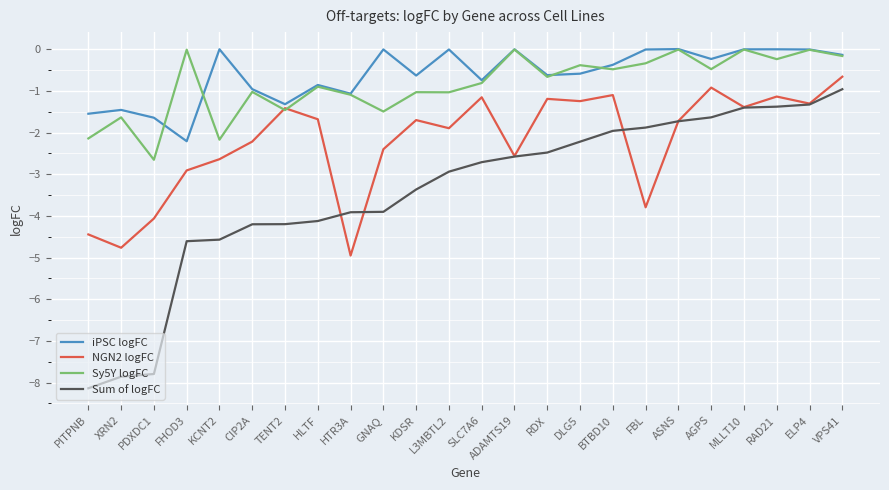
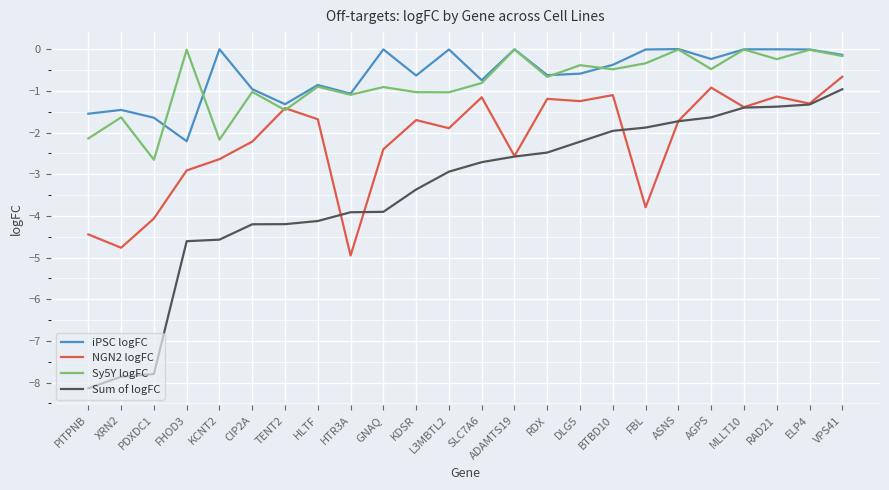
Sy5Y logFC, GNAQ: -1.5 -> -0.9
